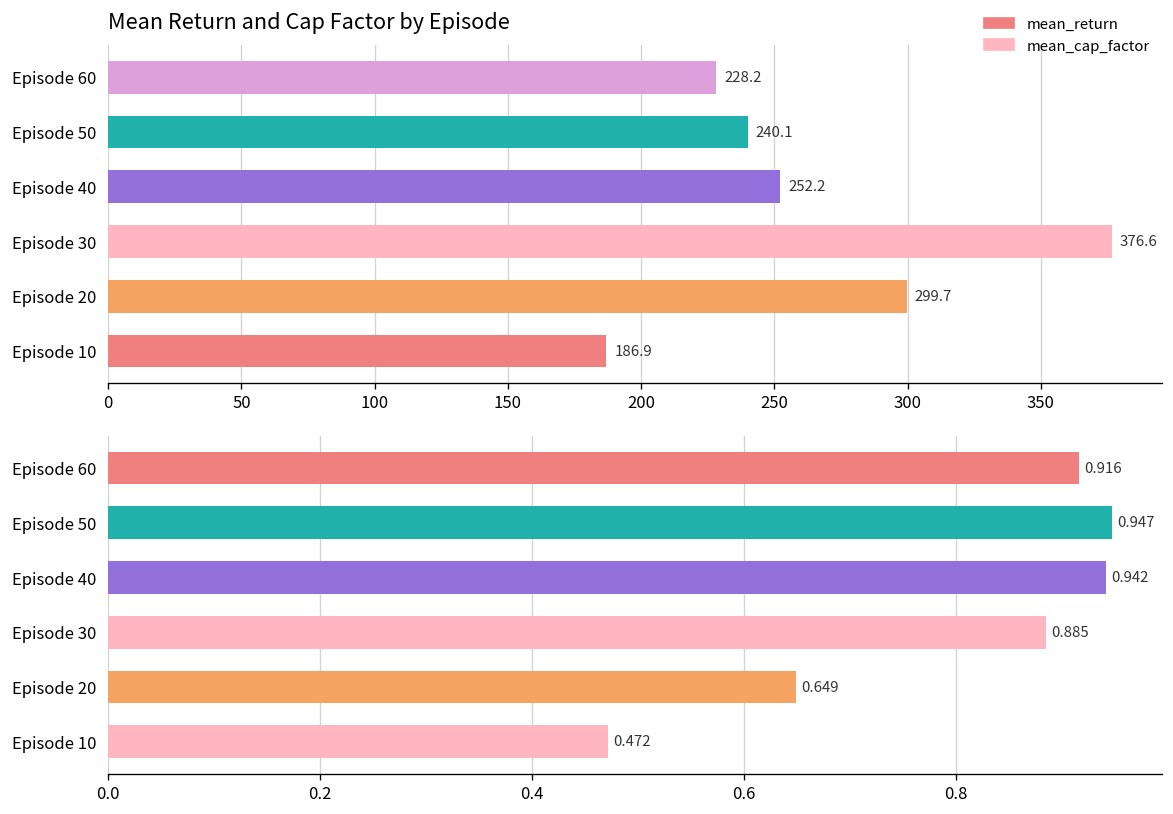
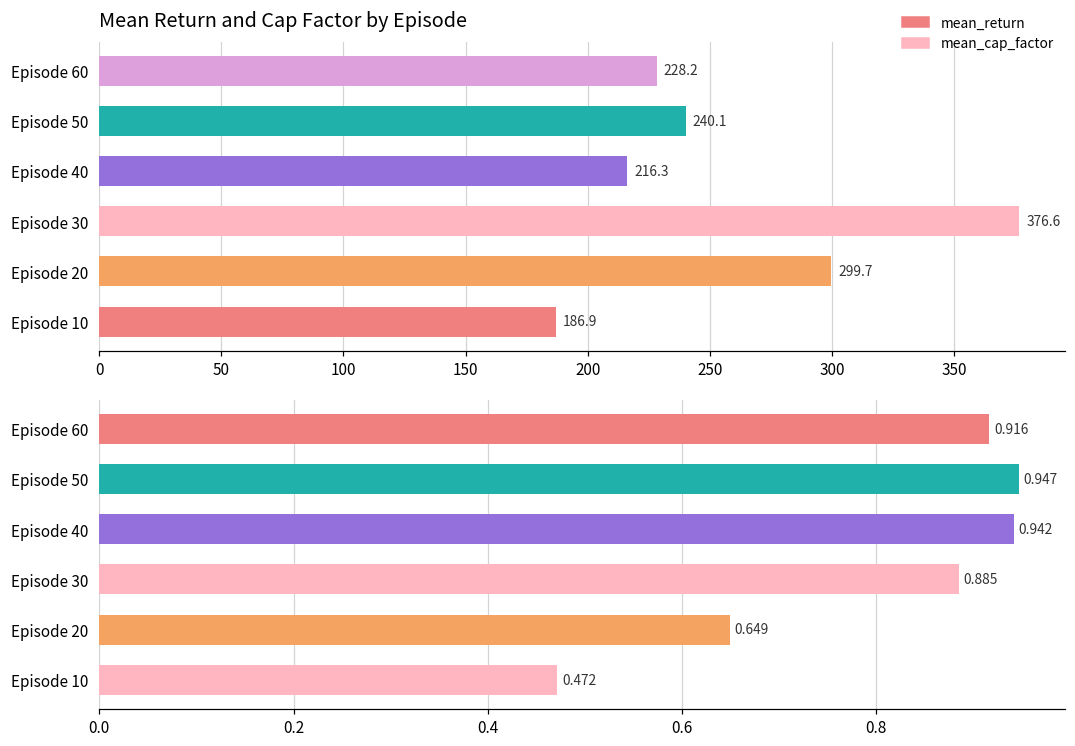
Mean Return and Cap Factor by Episode, Episode 40: 252.2 -> 216.3
